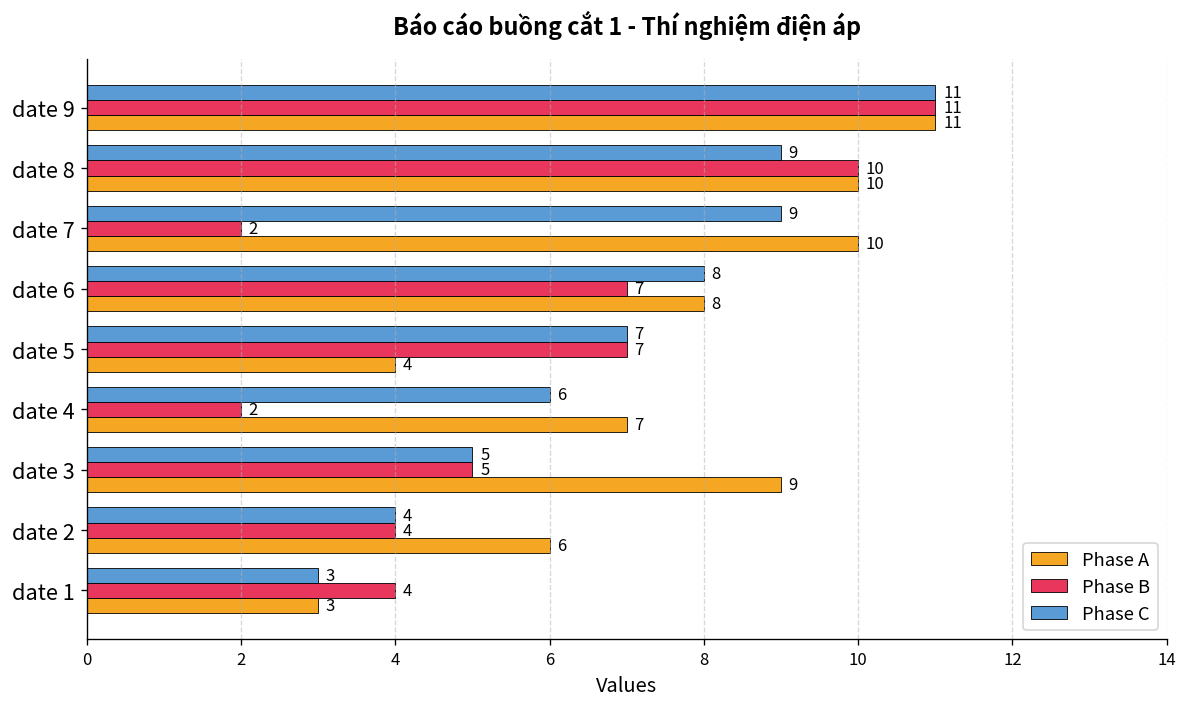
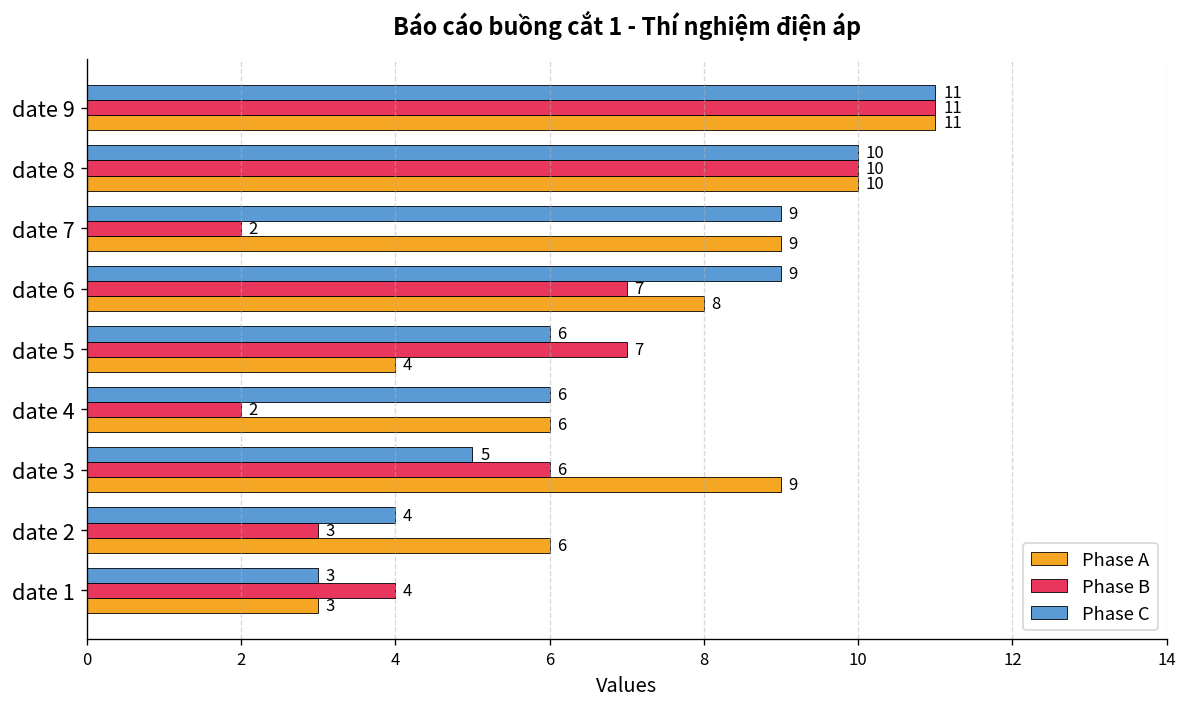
Phase C, date 8: 9 -> 10
Phase A, date 7: 10 -> 9
Phase C, date 6: 8 -> 9
Phase C, date 5: 7 -> 6
Phase A, date 4: 7 -> 6
Phase B, date 3: 5 -> 6
Phase B, date 2: 4 -> 3
